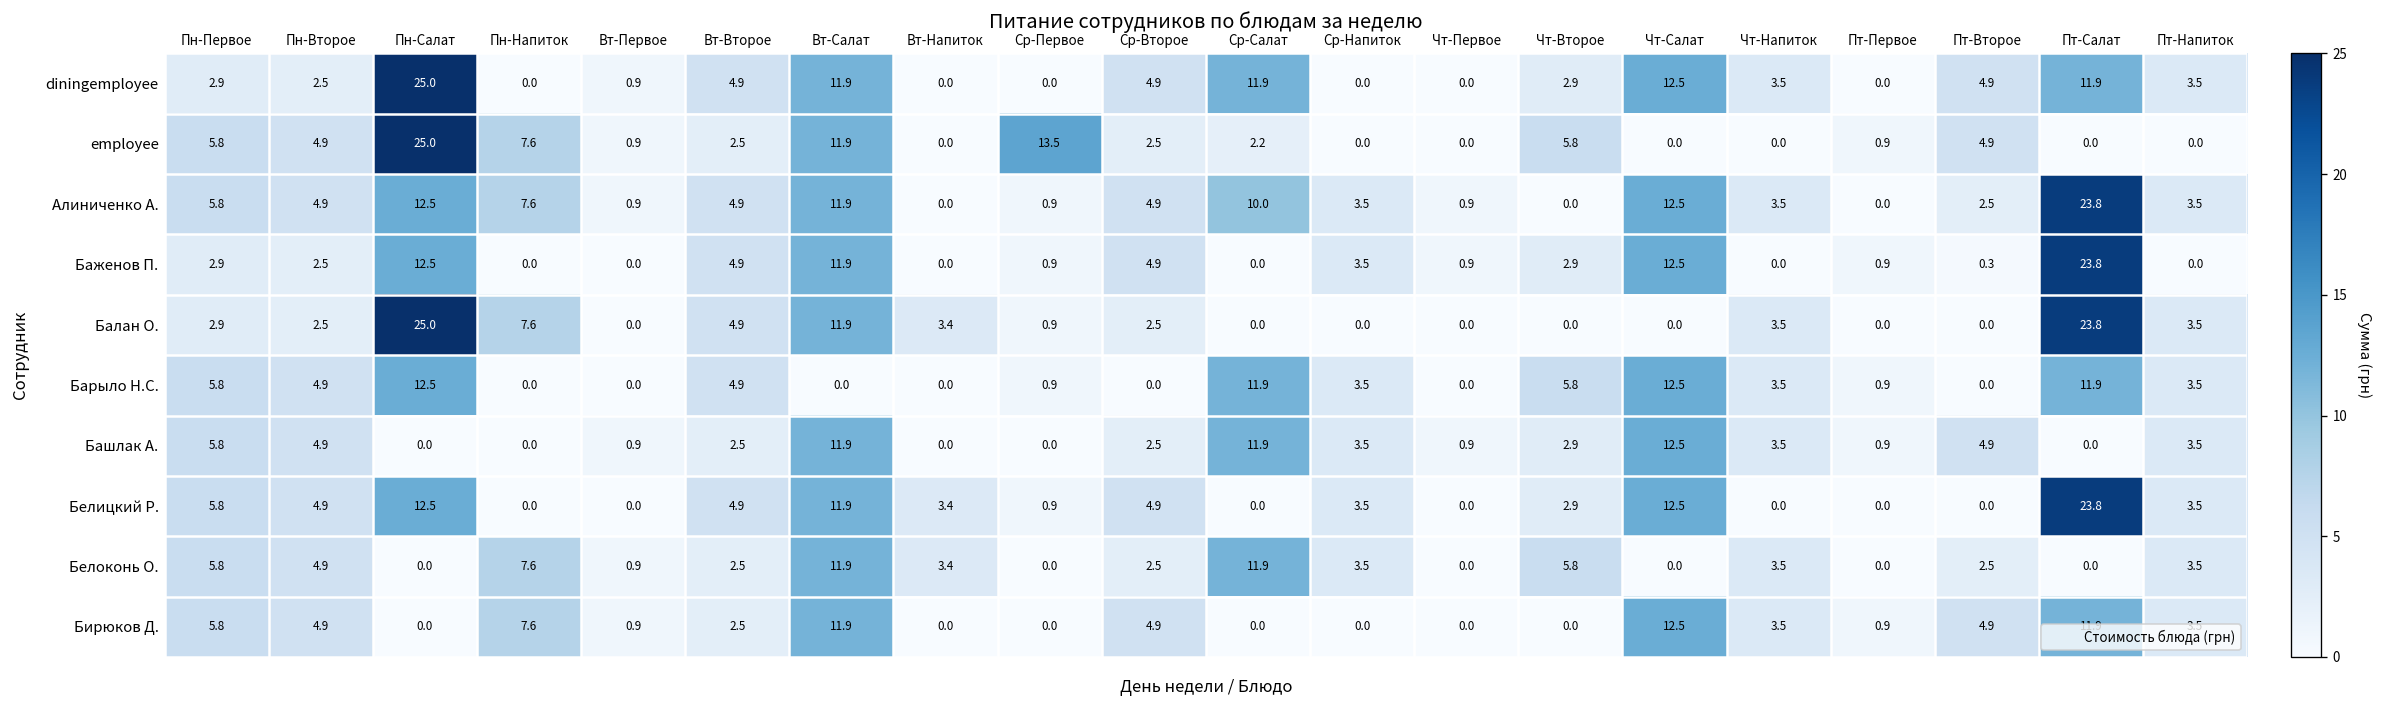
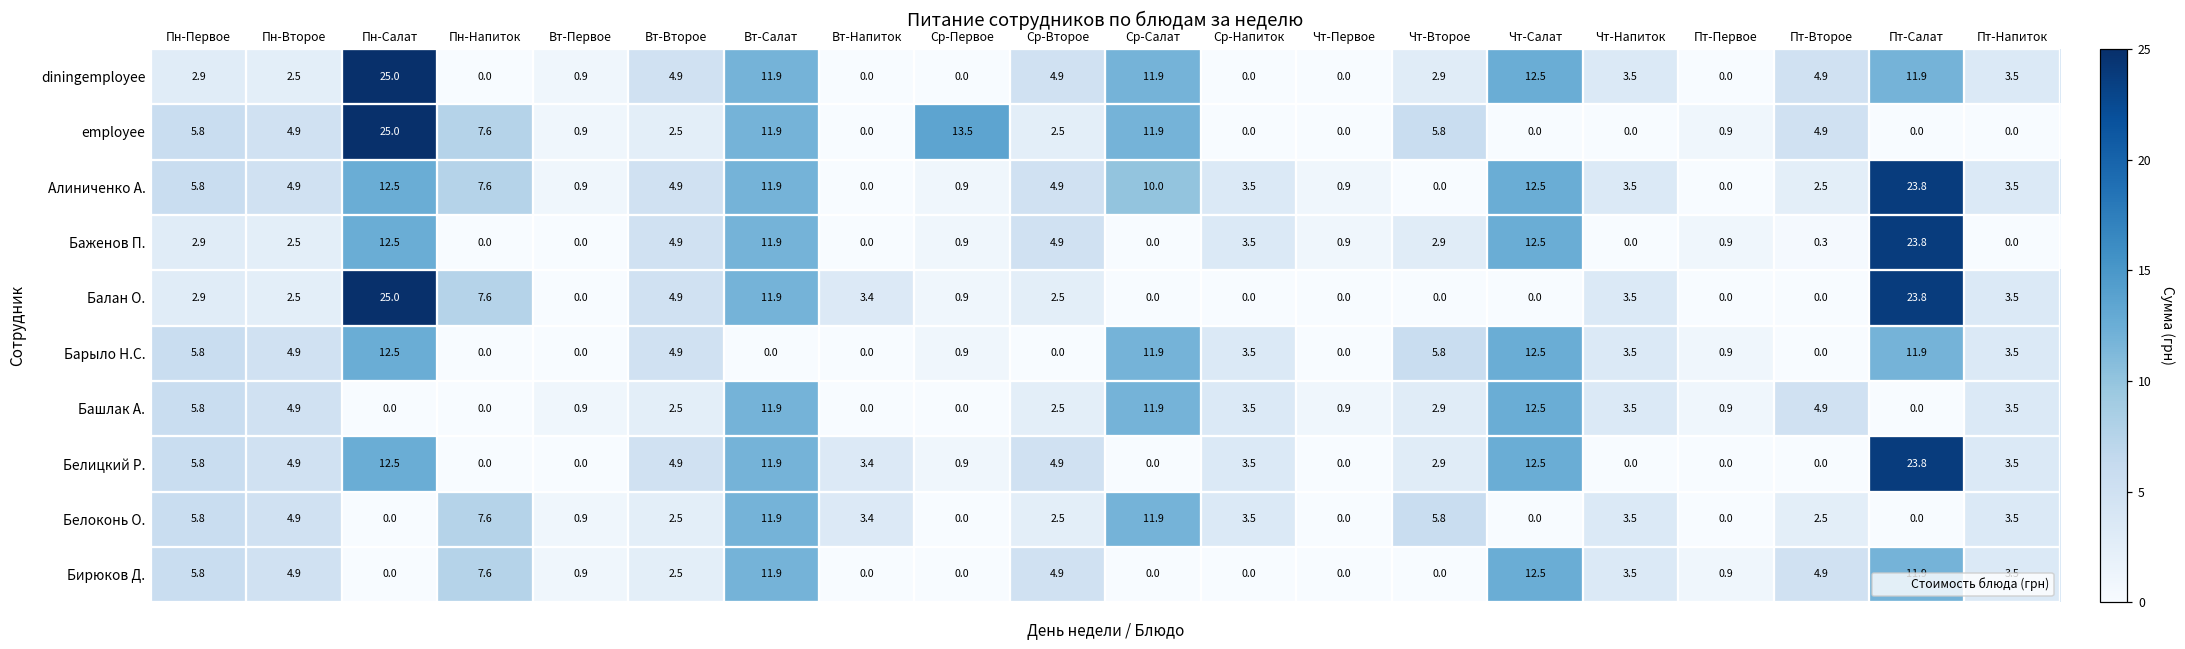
employee, Ср-Салат: 2.2 -> 11.9
